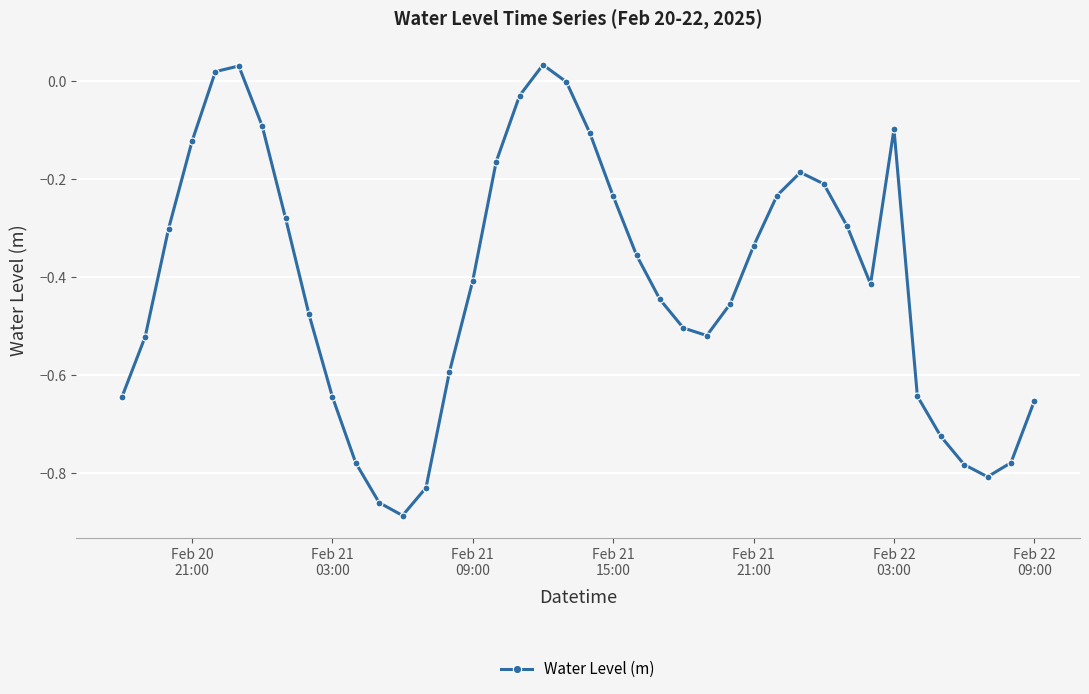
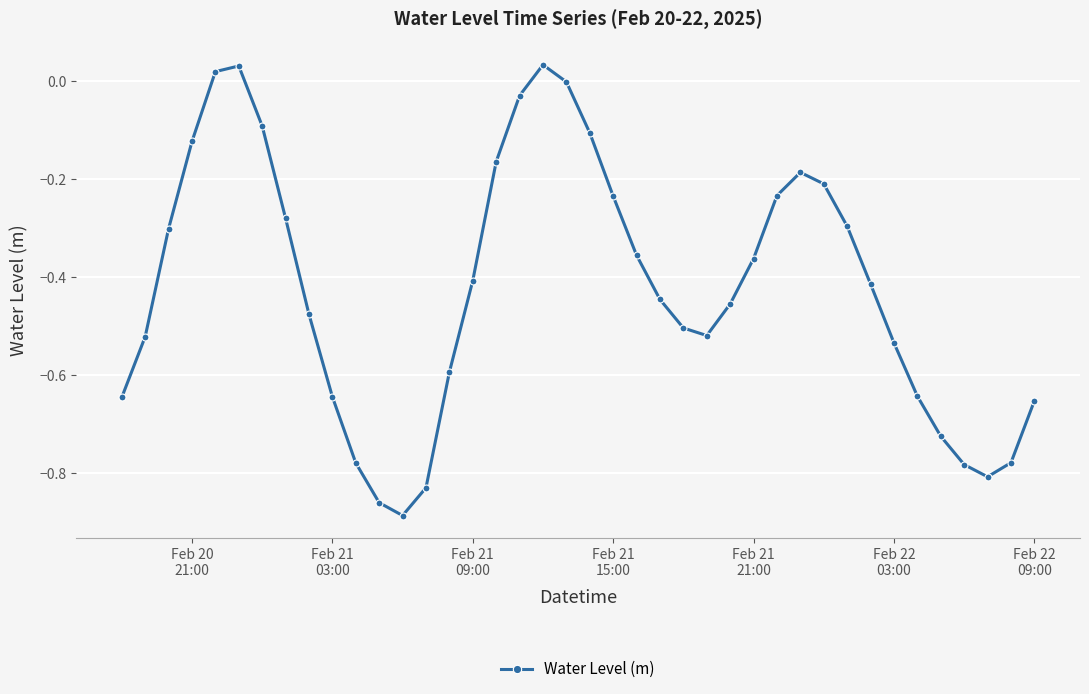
Feb 21 21:00: -0.34 -> -0.36
Feb 22 03:00: -0.10 -> -0.53
